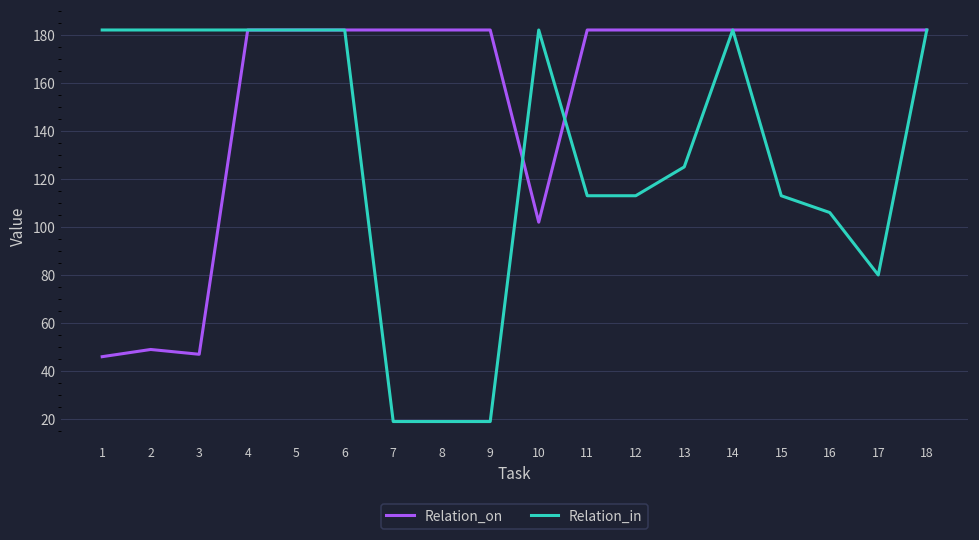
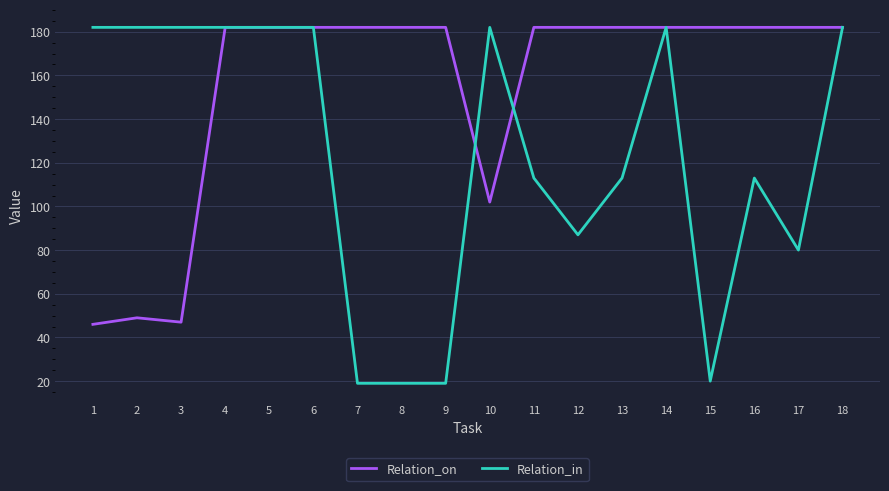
Relation_in, 12: 113 -> 87
Relation_in, 13: 125 -> 113
Relation_in, 15: 113 -> 20
Relation_in, 16: 106 -> 113
